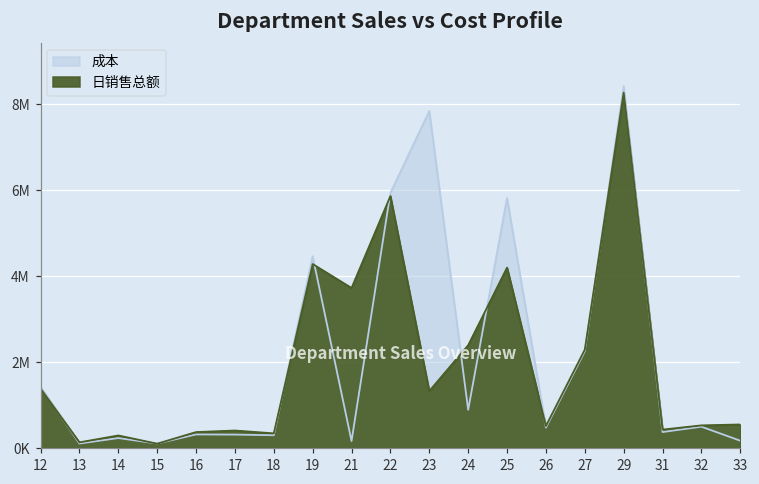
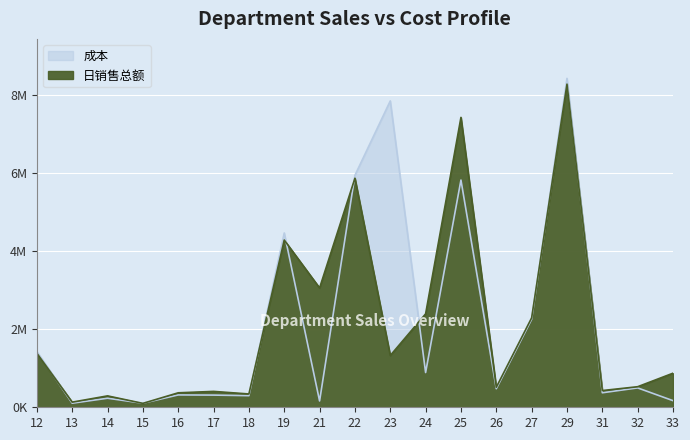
日销售总额, 21: 3700000 -> 3100000
日销售总额, 25: 4200000 -> 7400000
日销售总额, 33: 500000 -> 900000
